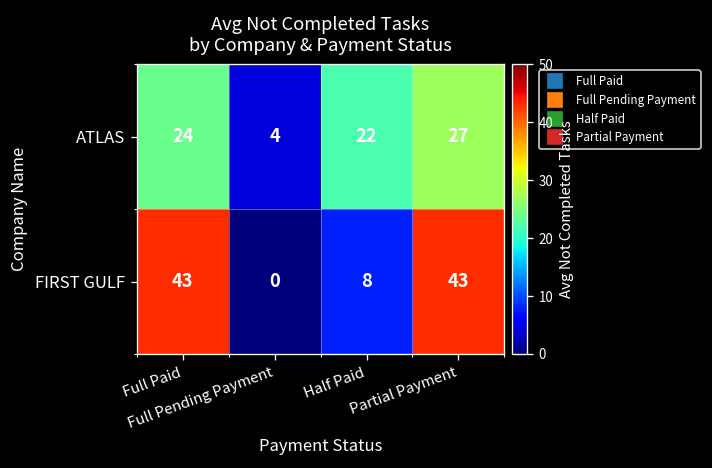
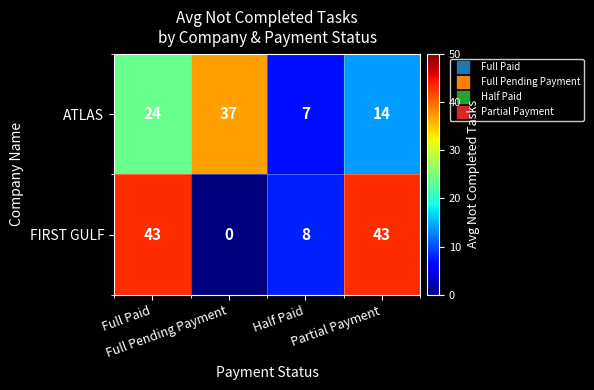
ATLAS, Full Pending Payment: 4 -> 37
ATLAS, Half Paid: 22 -> 7
ATLAS, Partial Payment: 27 -> 14
